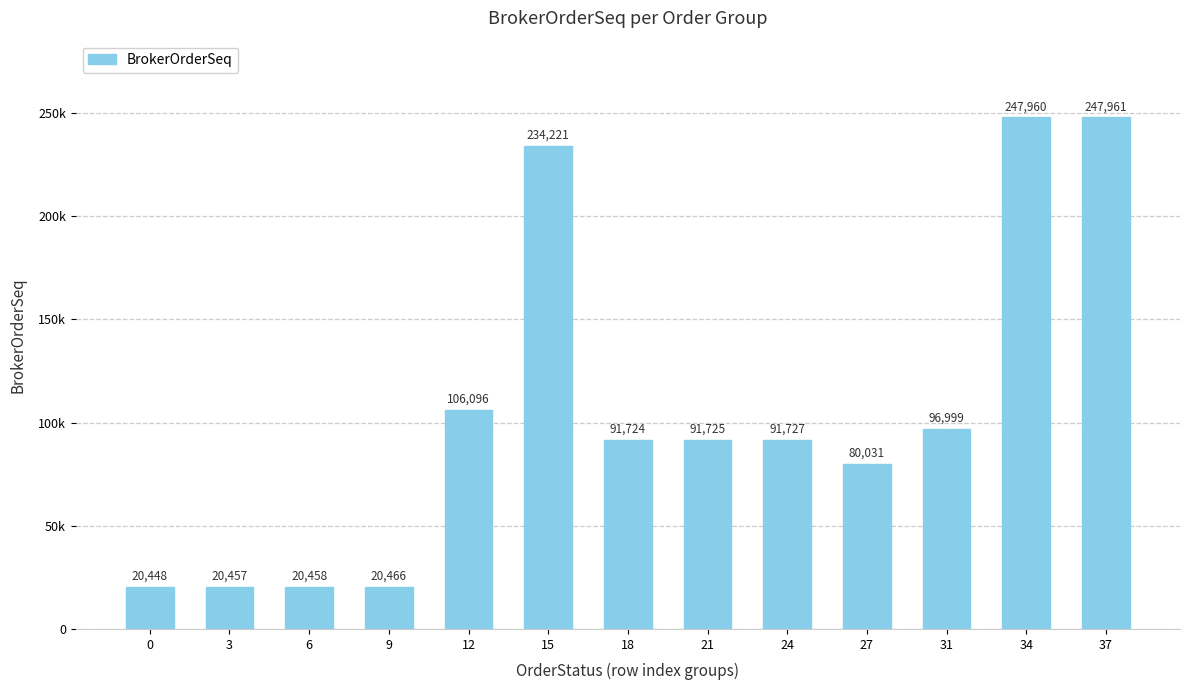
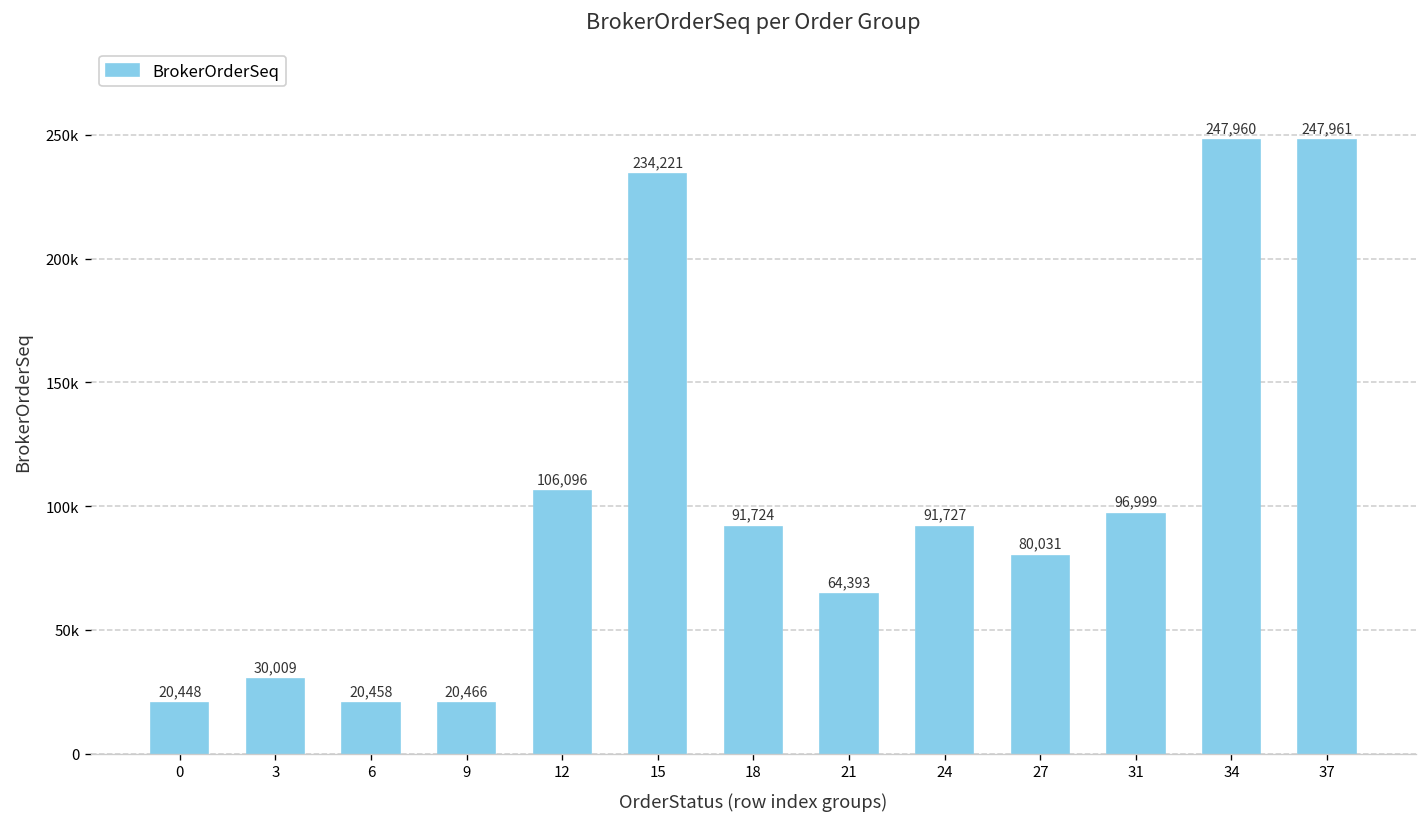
3: 20,457 -> 30,009
21: 91,725 -> 64,393
